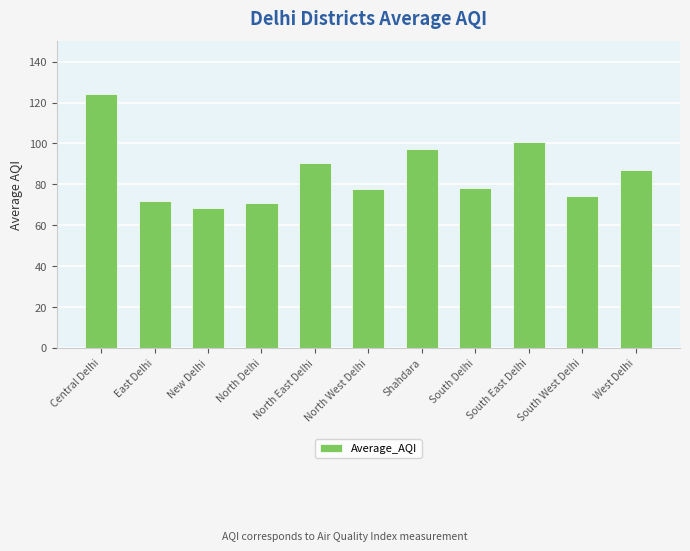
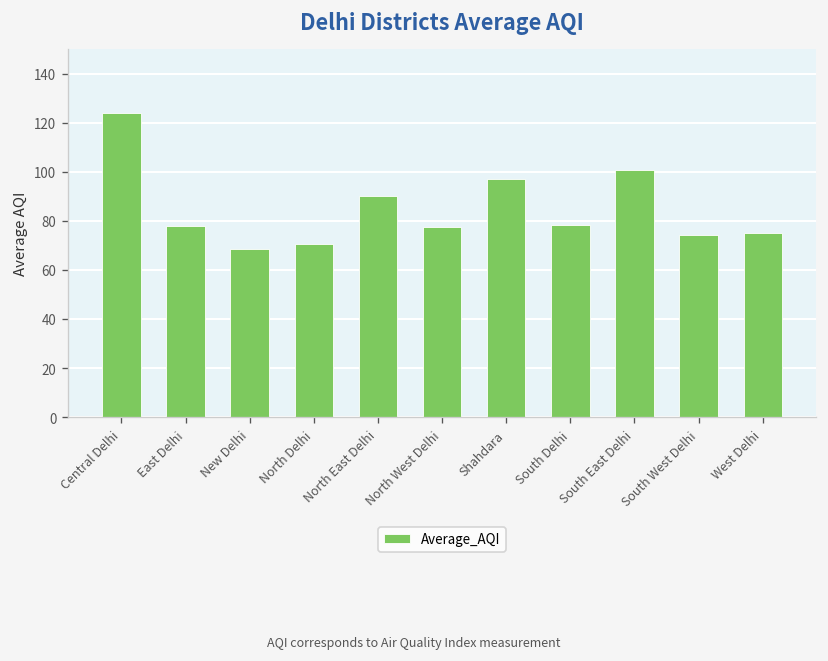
East Delhi: 72 -> 78
West Delhi: 87 -> 75
